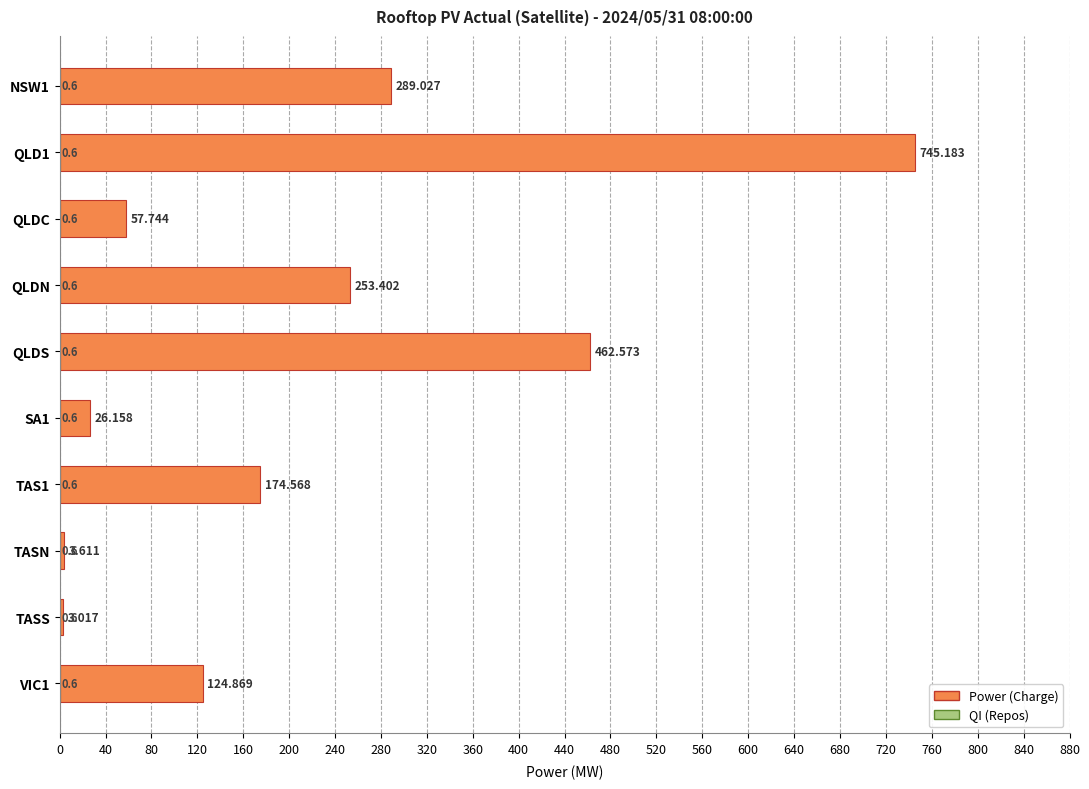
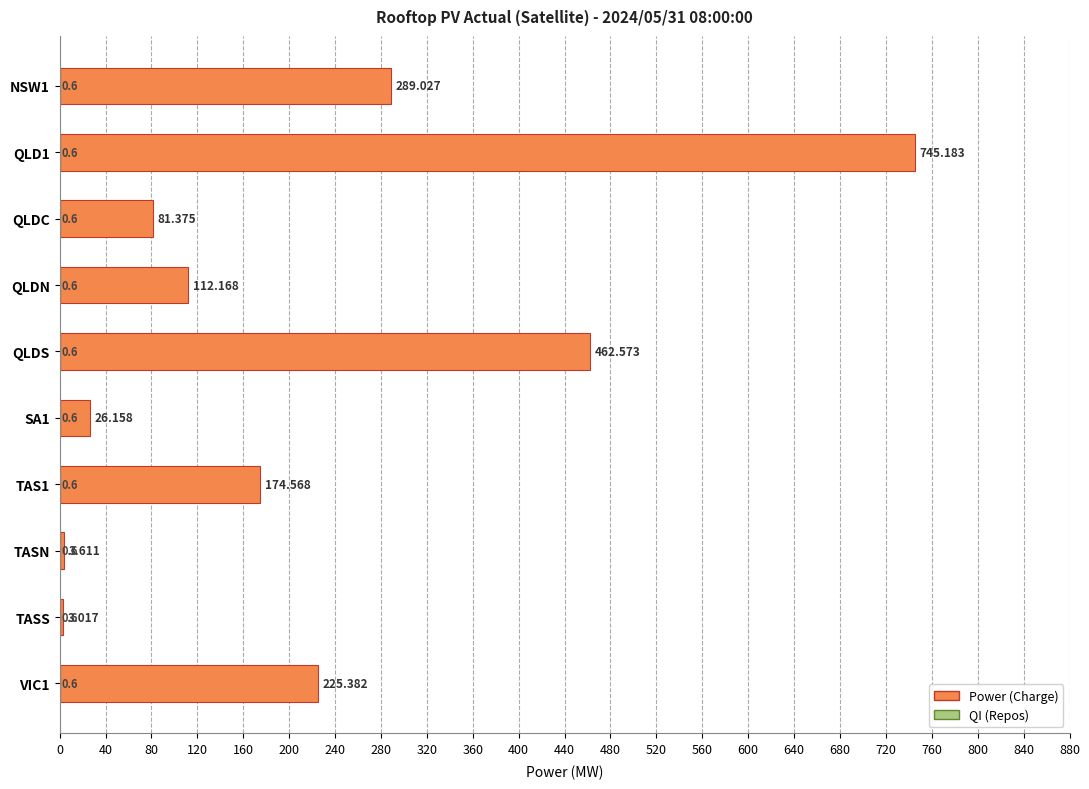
Power (Charge), QLDC: 57.744 -> 81.375
Power (Charge), QLDN: 253.402 -> 112.168
Power (Charge), VIC1: 124.869 -> 225.382
